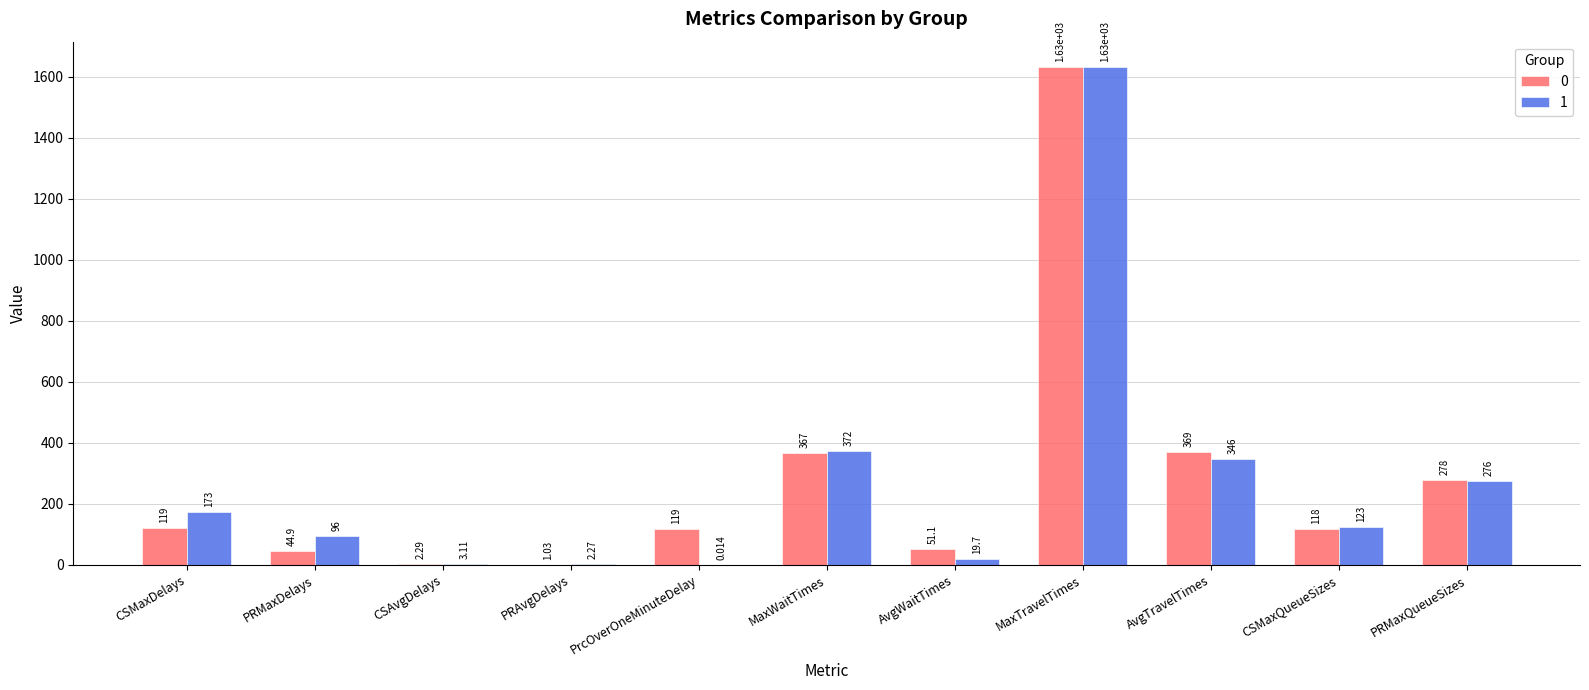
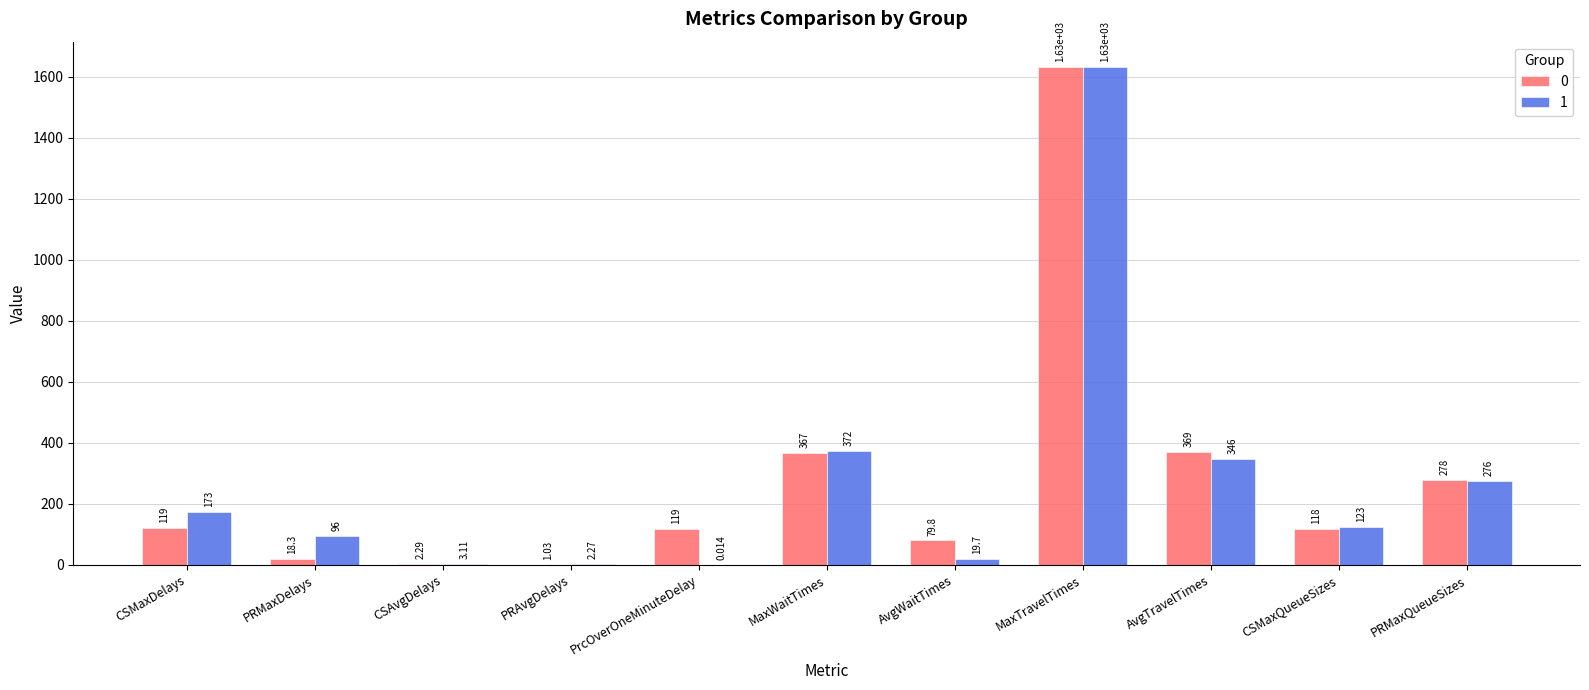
0, PRMaxDelays: 44.9 -> 18.3
0, AvgWaitTimes: 51.1 -> 79.8
